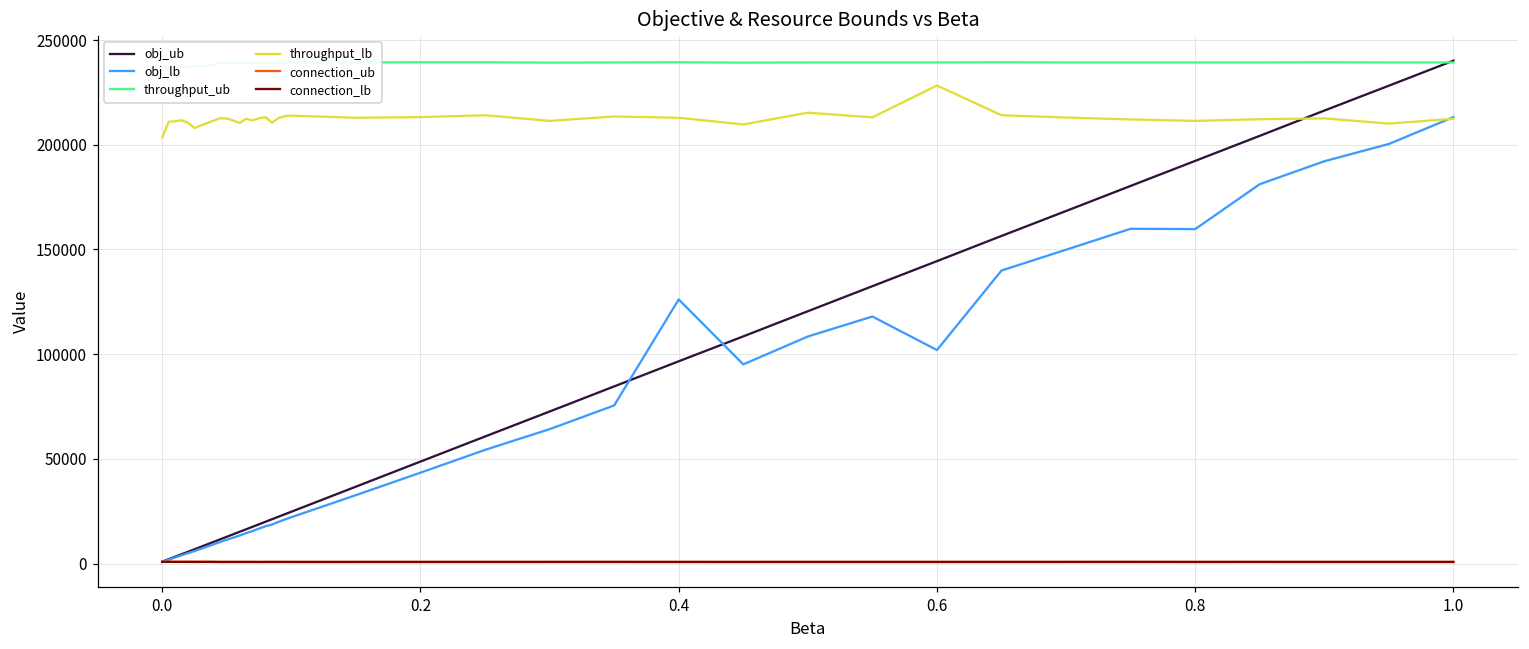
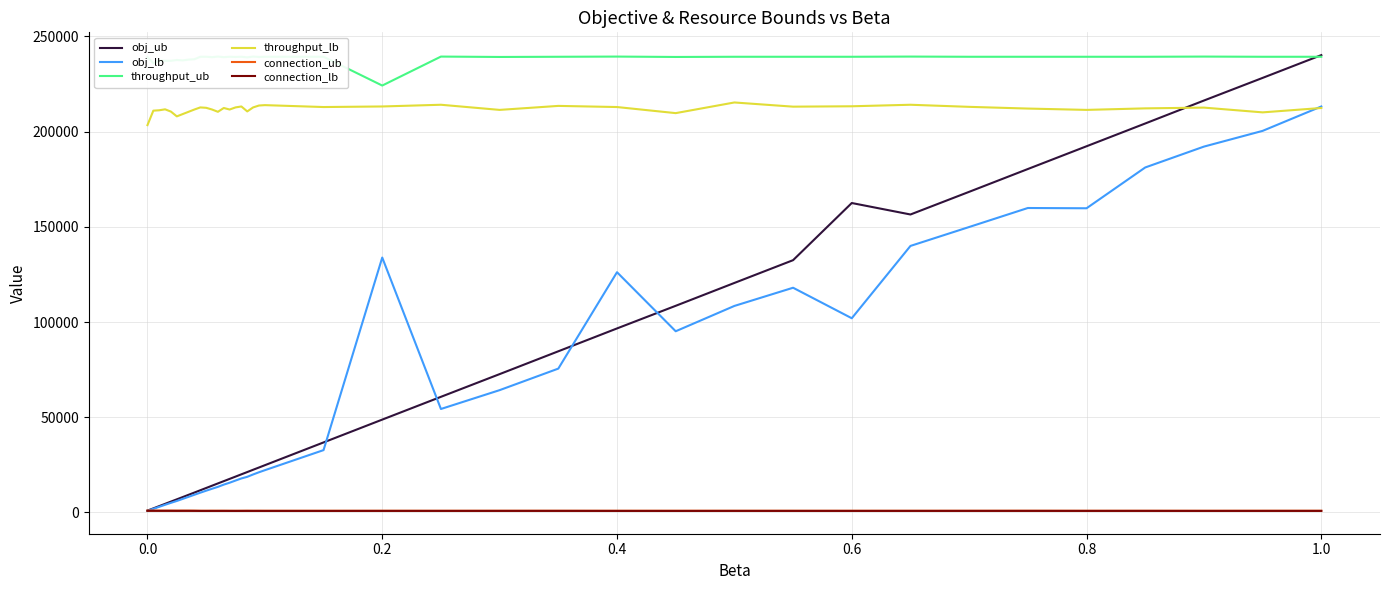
obj_lb, 0.2: 43000 -> 134000
throughput_ub, 0.2: 239000 -> 224000
obj_ub, 0.6: 144000 -> 162000
throughput_lb, 0.6: 228000 -> 213000
